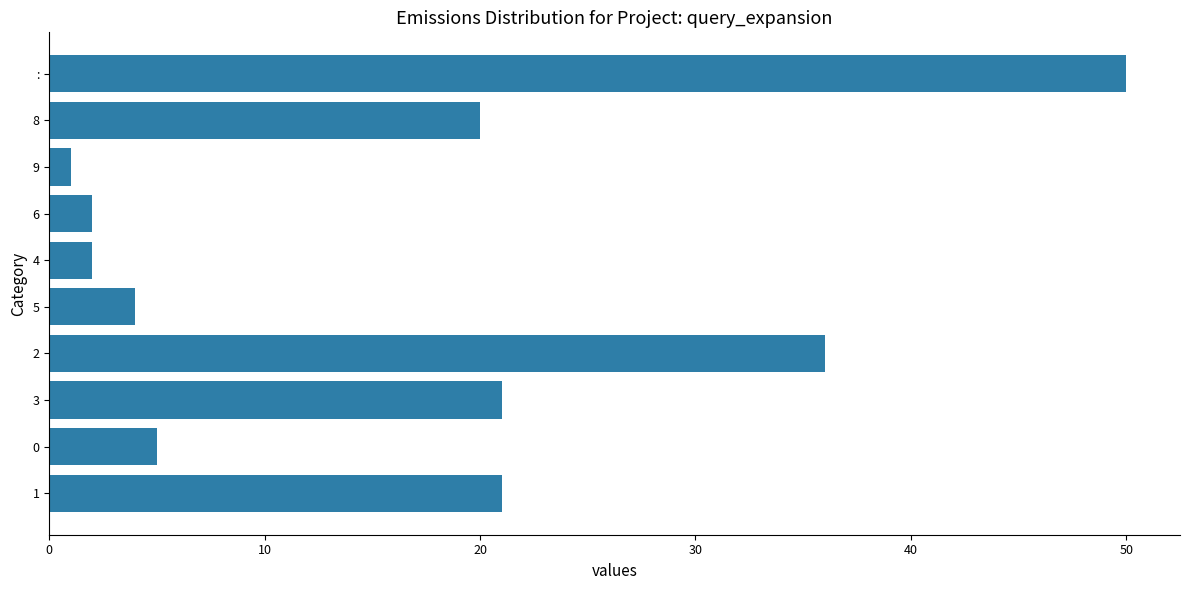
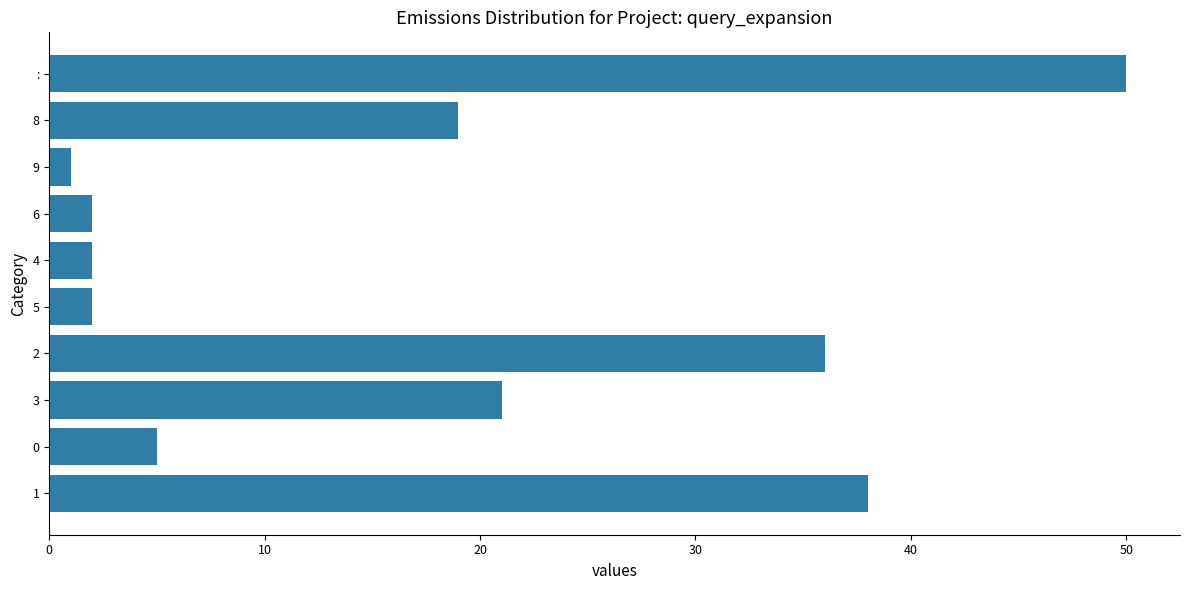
8: 20 -> 19
5: 4 -> 2
1: 21 -> 38
